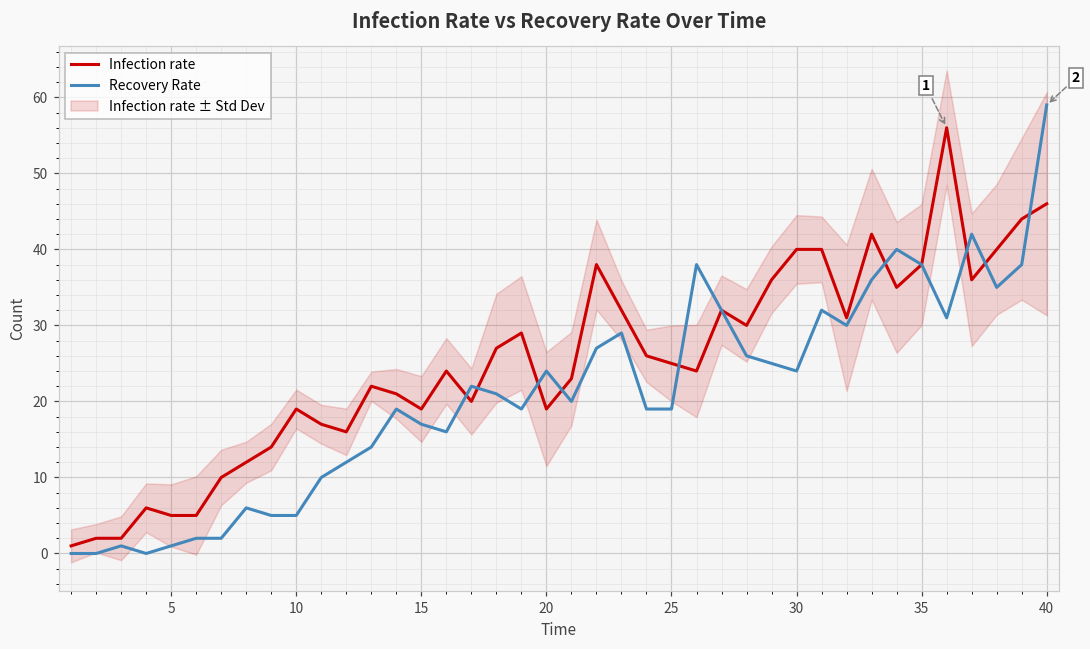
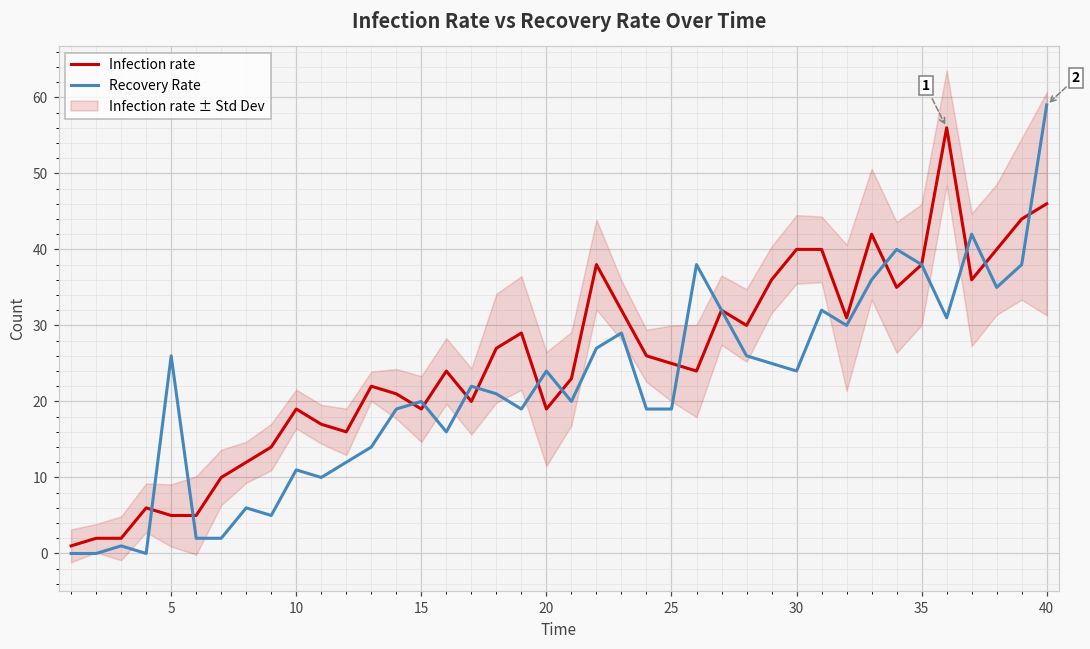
Recovery Rate, 5: 1 -> 26
Recovery Rate, 10: 5 -> 11
Recovery Rate, 15: 17 -> 20
